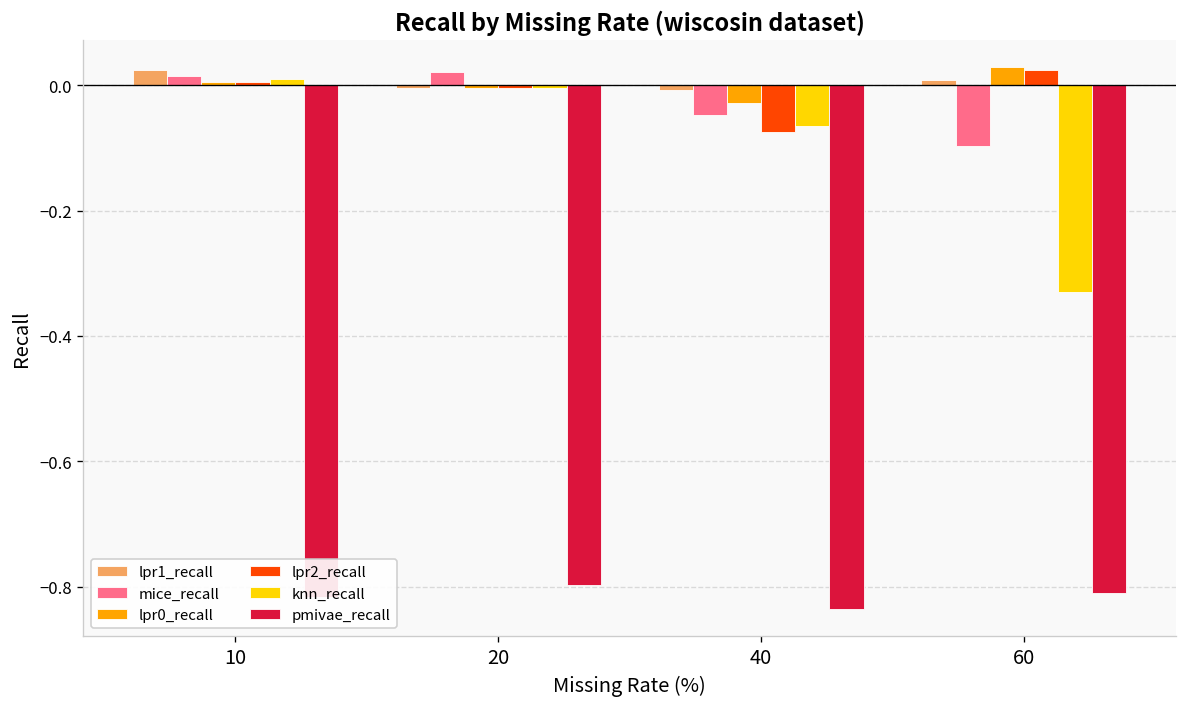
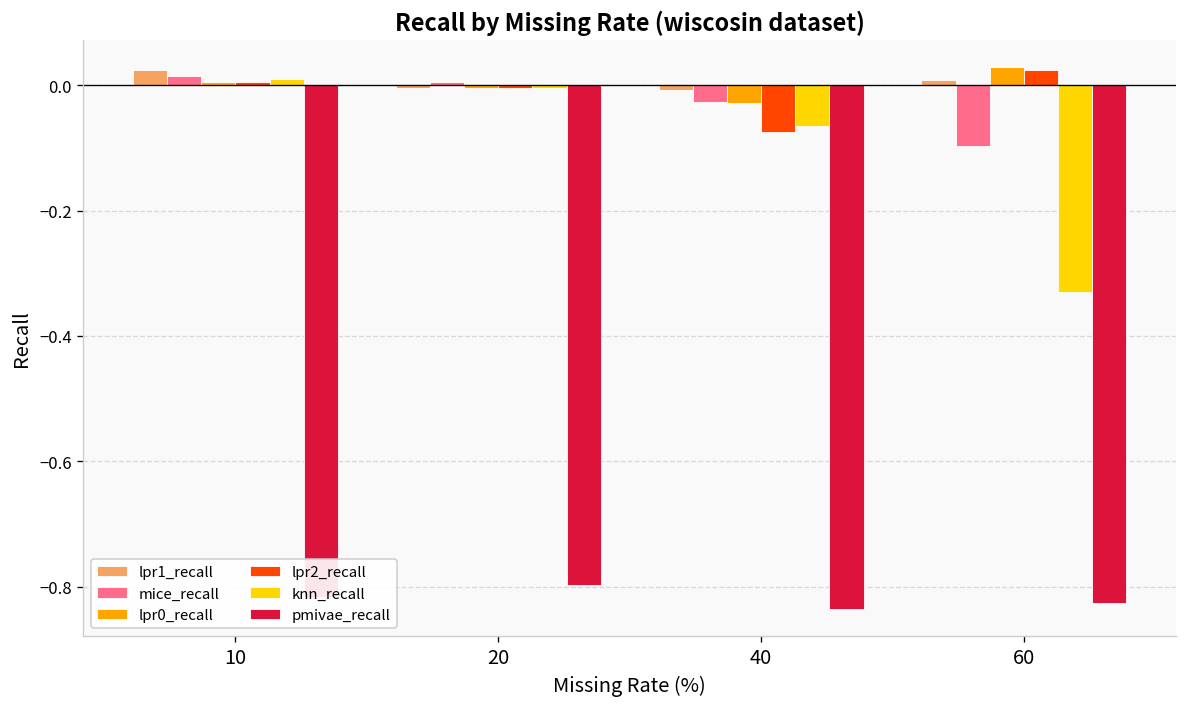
mice_recall, 20: 0.02 -> 0.00
mice_recall, 40: -0.05 -> -0.03
pmivae_recall, 60: -0.81 -> -0.83
